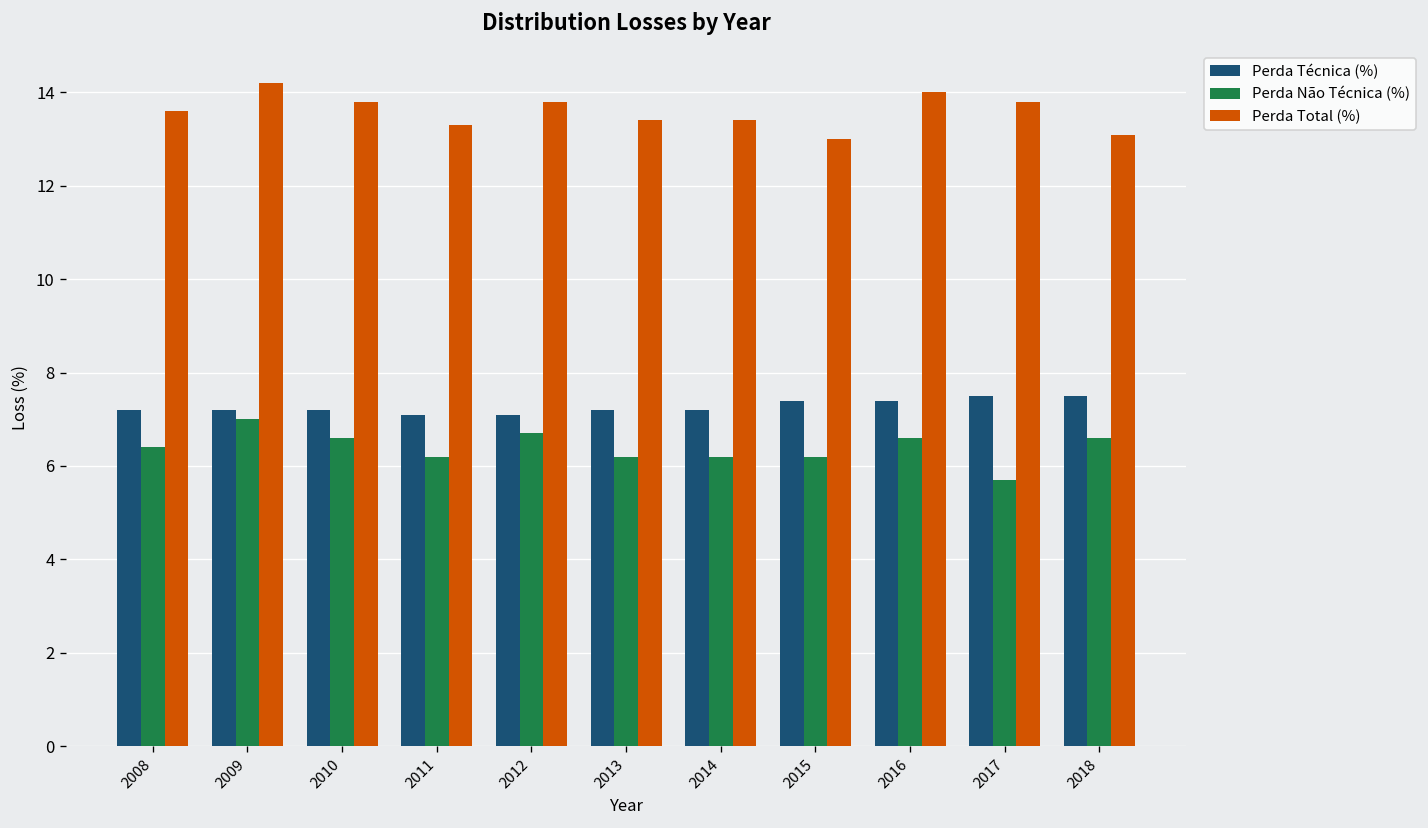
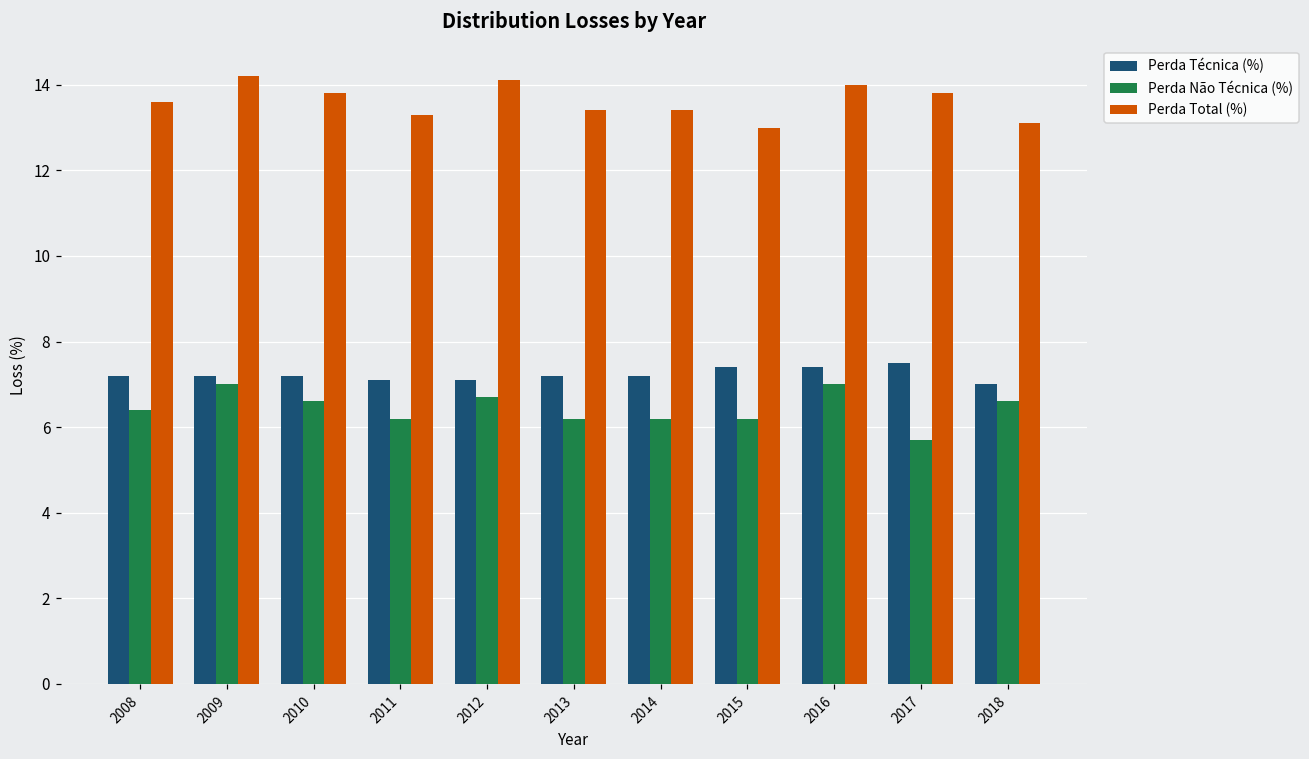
Perda Total (%), 2012: 13.8 -> 14.1
Perda Não Técnica (%), 2016: 6.6 -> 7.0
Perda Técnica (%), 2018: 7.5 -> 7.0
